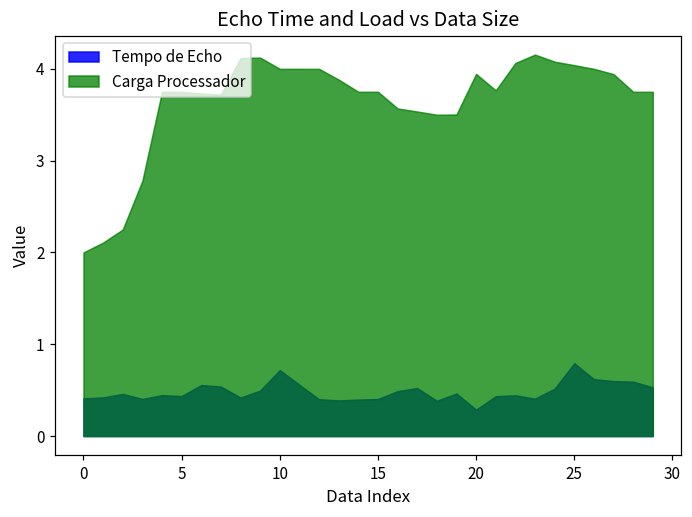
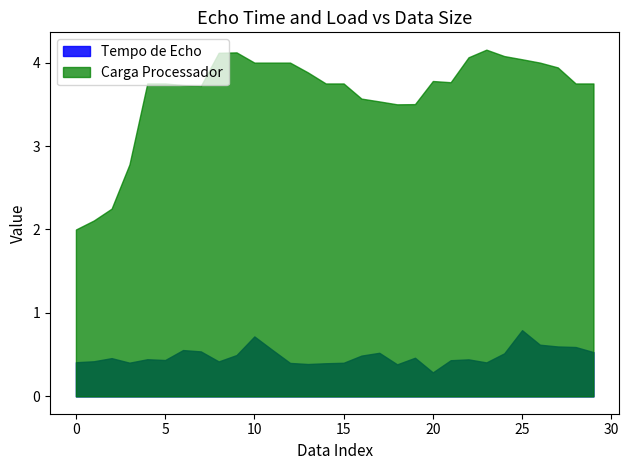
Carga Processador, 20: 3.9 -> 3.8
